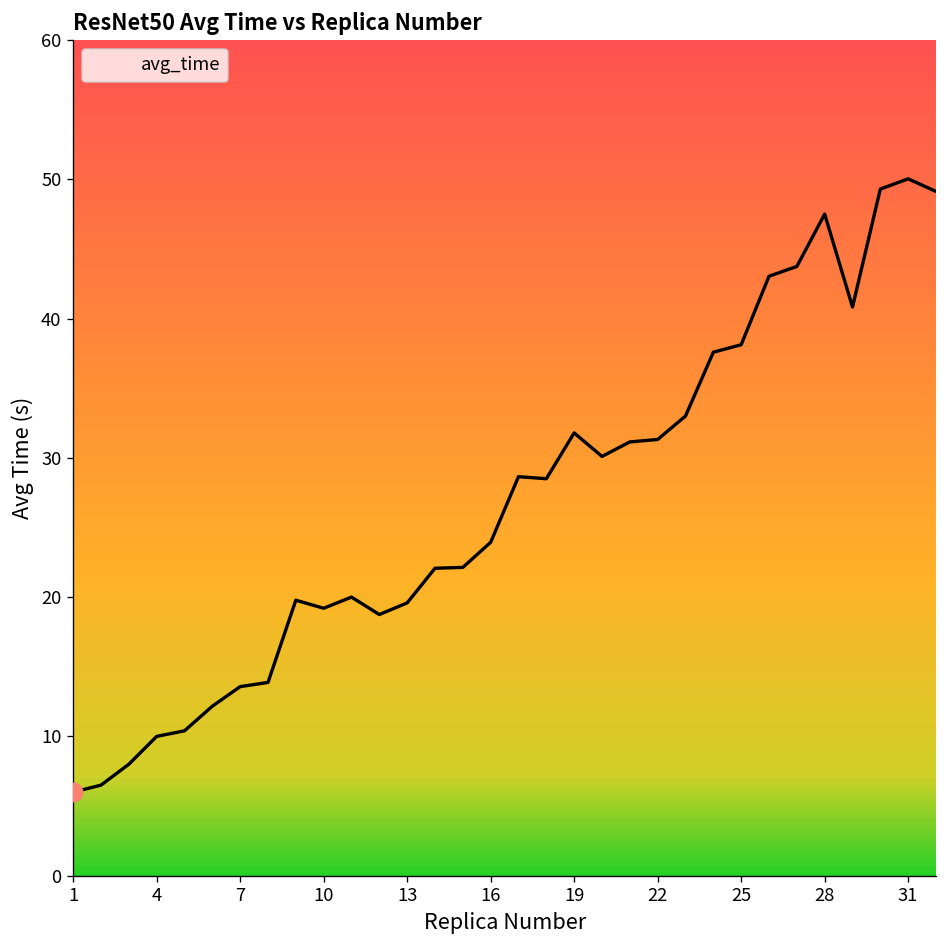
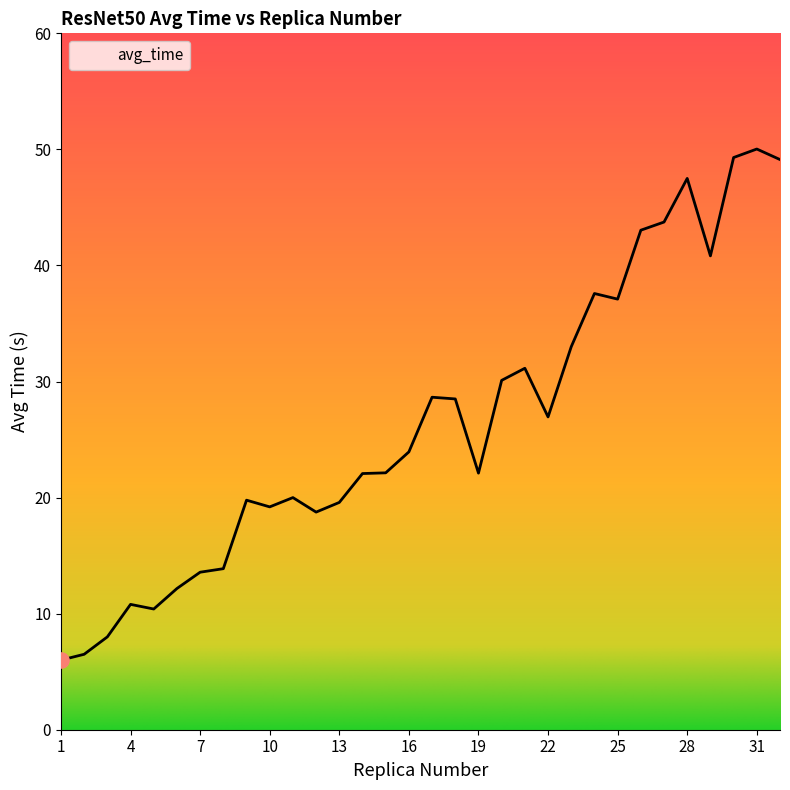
avg_time, 4: 10.0 -> 10.8
avg_time, 19: 31.8 -> 22.1
avg_time, 22: 31.3 -> 27.0
avg_time, 25: 38.1 -> 37.1
